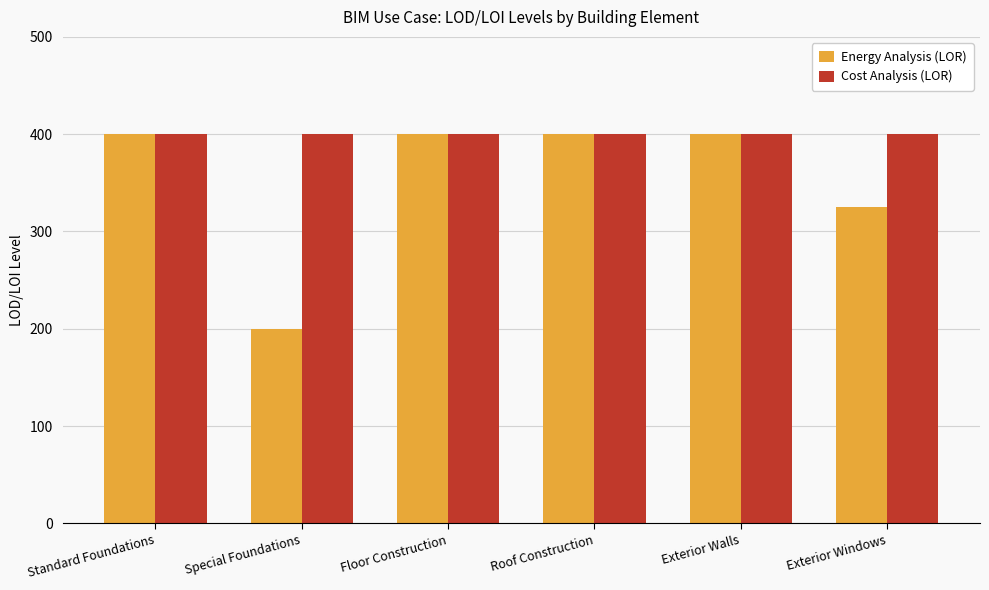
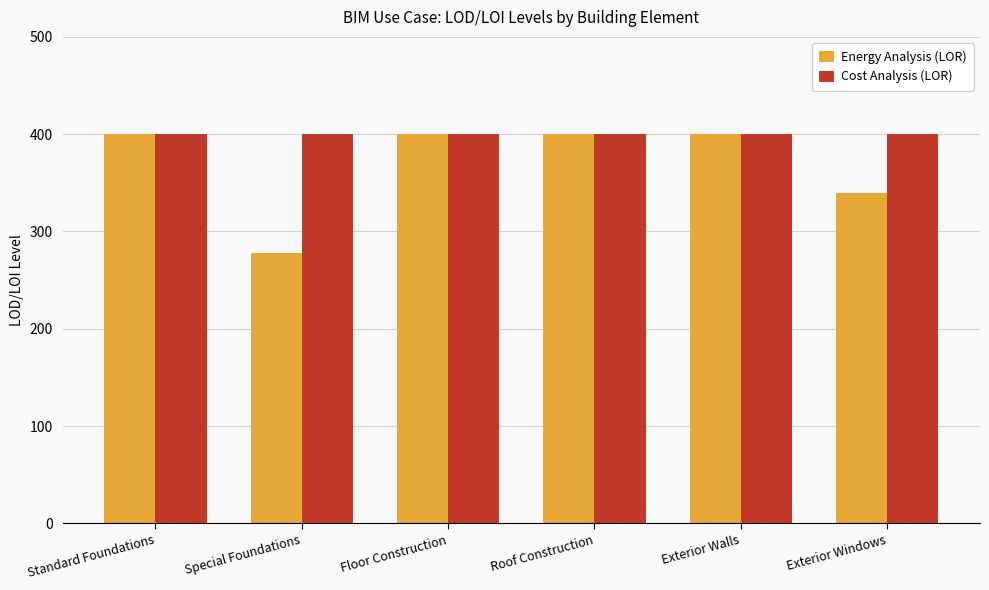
Energy Analysis (LOR), Special Foundations: 200 -> 280
Energy Analysis (LOR), Exterior Windows: 330 -> 340
